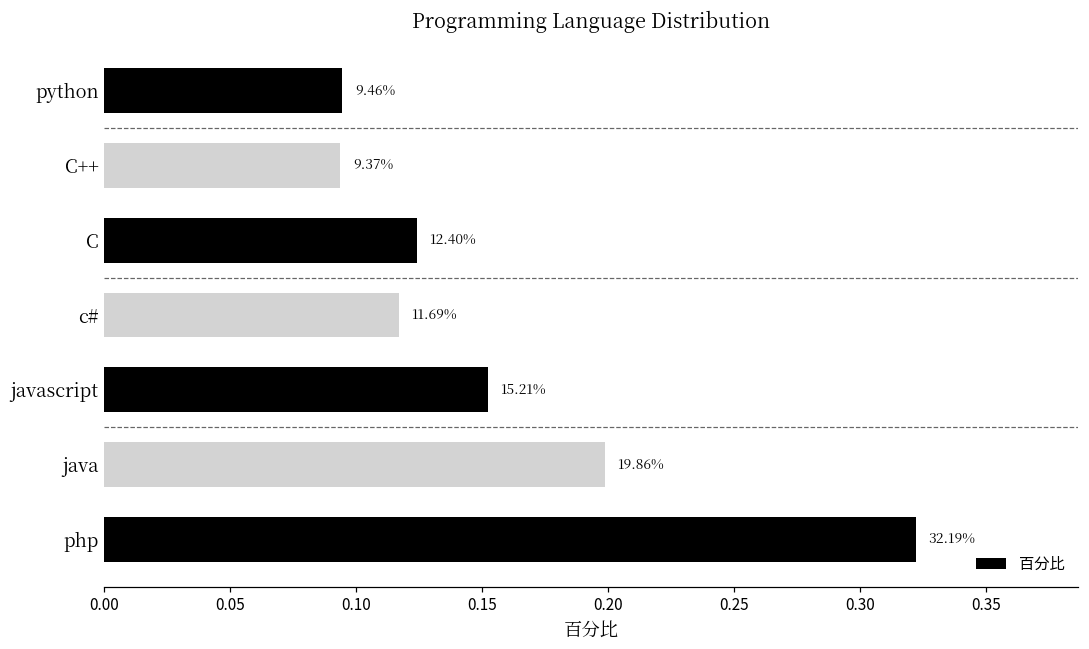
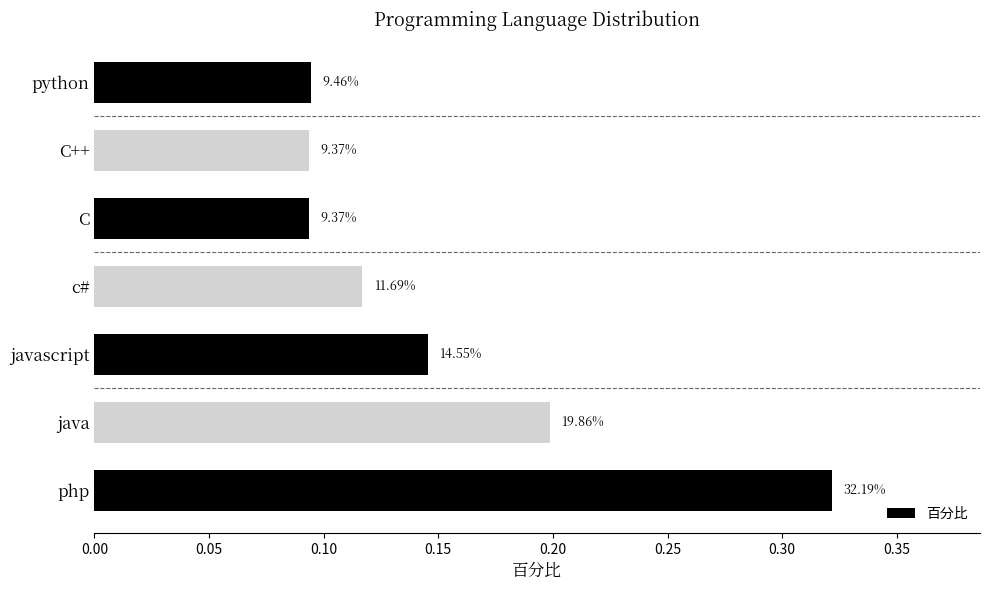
C: 12.40% -> 9.37%
javascript: 15.21% -> 14.55%
